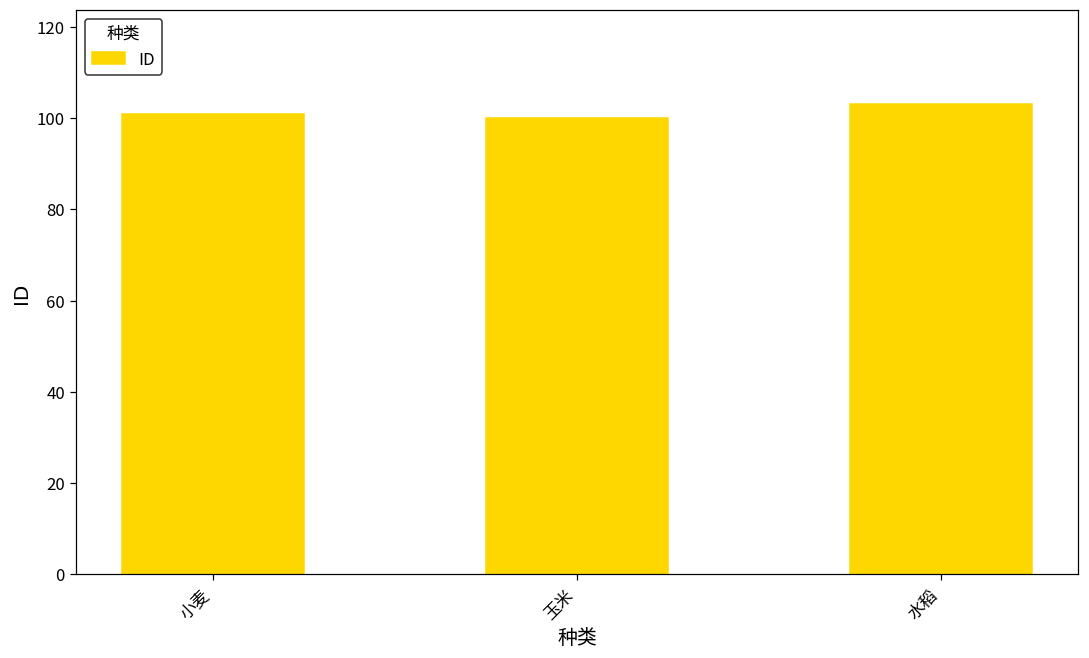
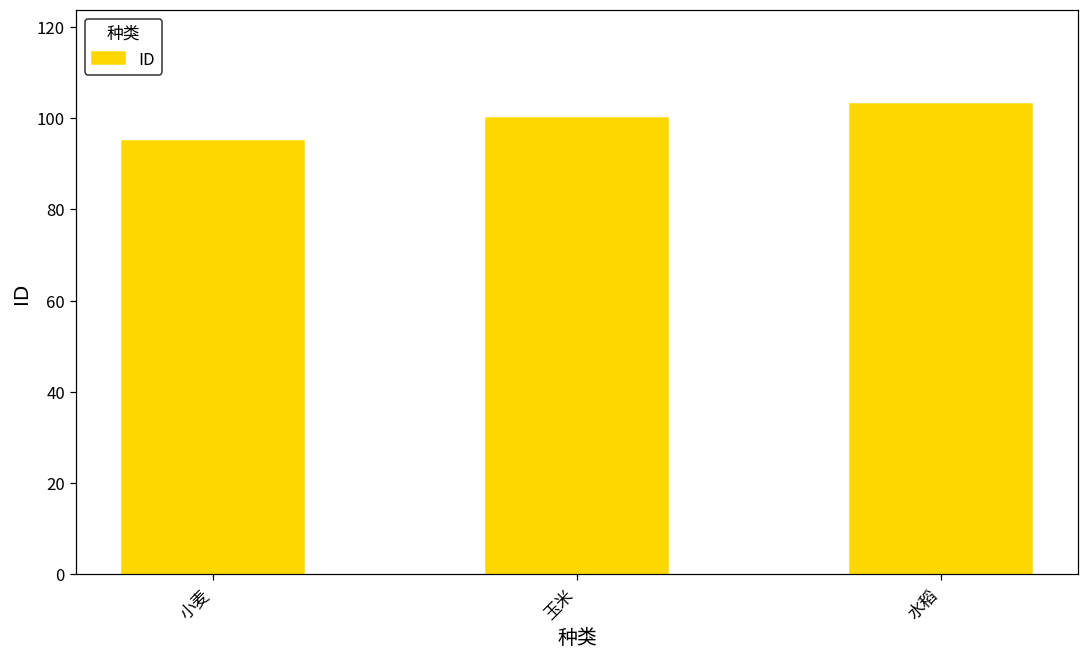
小麦: 101 -> 95
